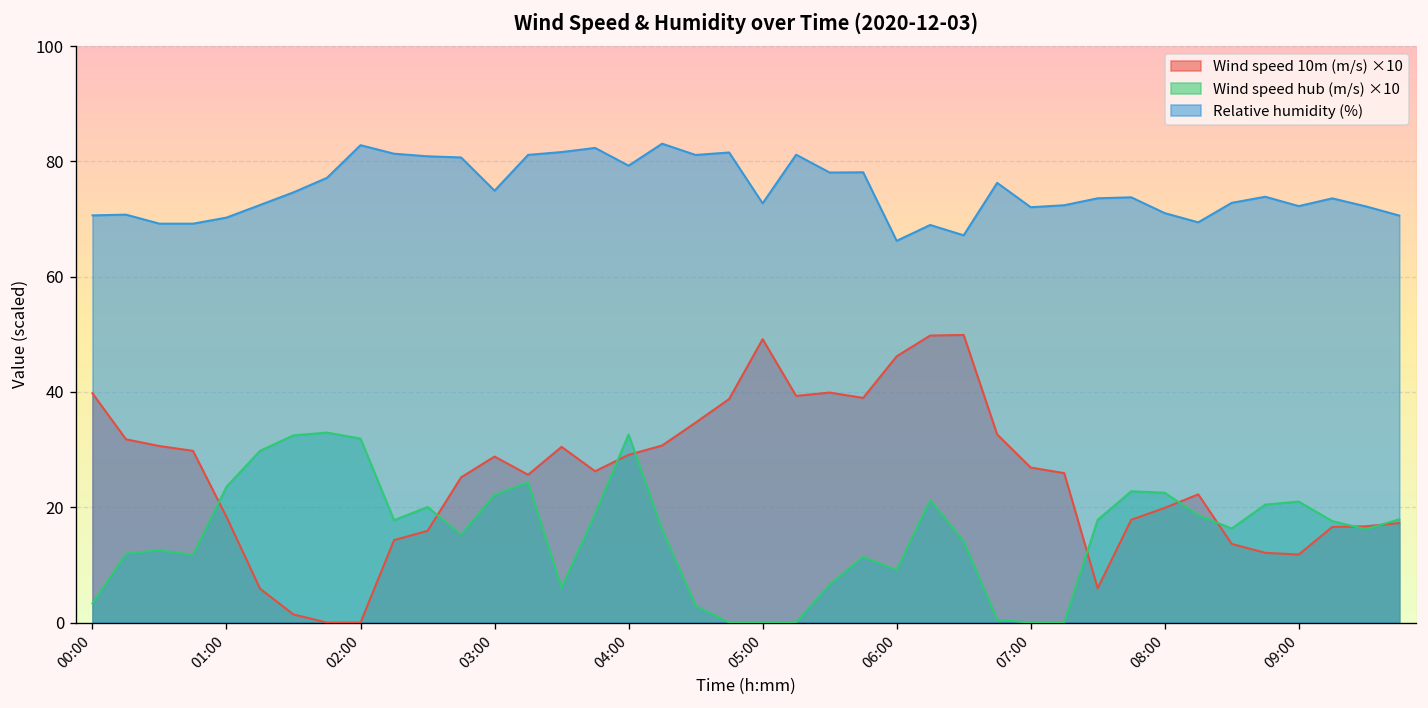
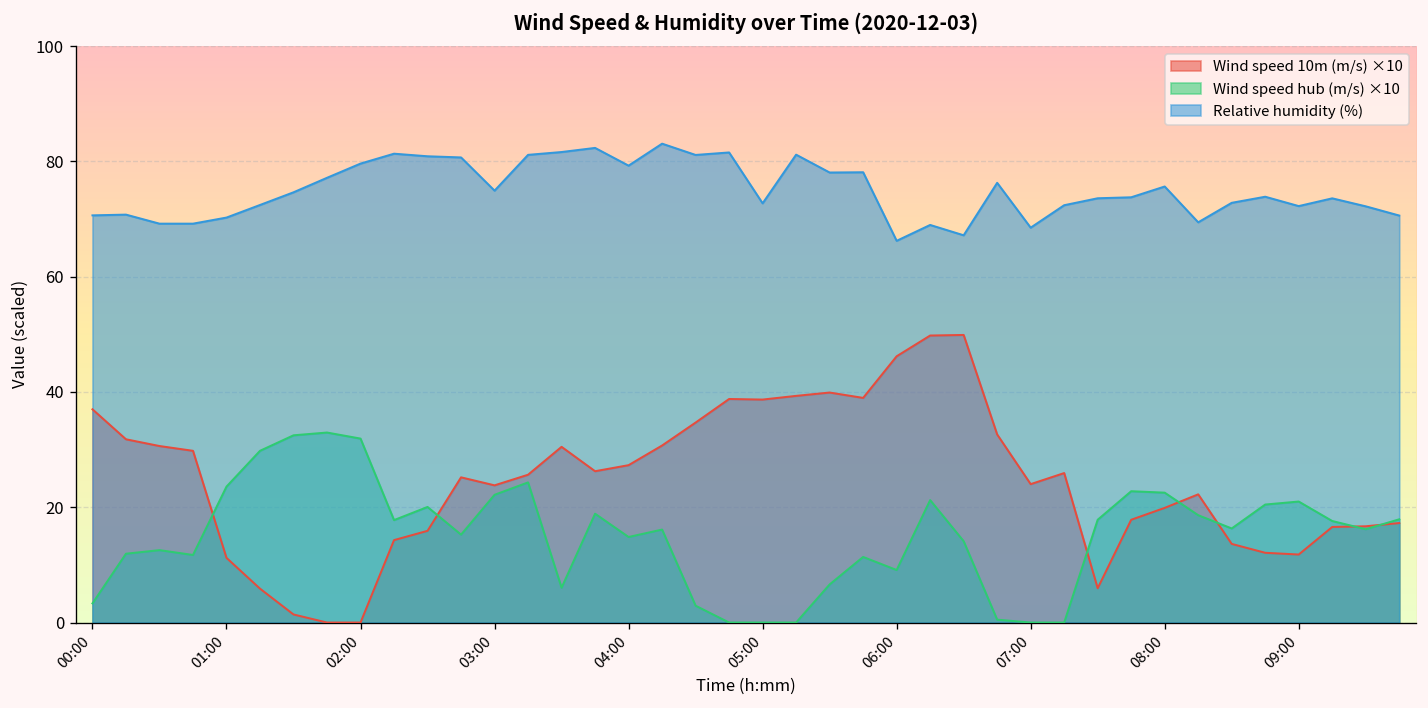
Wind speed 10m (m/s) ×10, 00:00: 40 -> 37
Wind speed 10m (m/s) ×10, 01:00: 18 -> 11
Relative humidity (%), 02:00: 83 -> 80
Wind speed 10m (m/s) ×10, 03:00: 29 -> 24
Wind speed 10m (m/s) ×10, 04:00: 29 -> 27
Wind speed hub (m/s) ×10, 04:00: 33 -> 15
Wind speed 10m (m/s) ×10, 05:00: 49 -> 39
Wind speed 10m (m/s) ×10, 07:00: 27 -> 24
Relative humidity (%), 07:00: 72 -> 68
Relative humidity (%), 08:00: 71 -> 76
